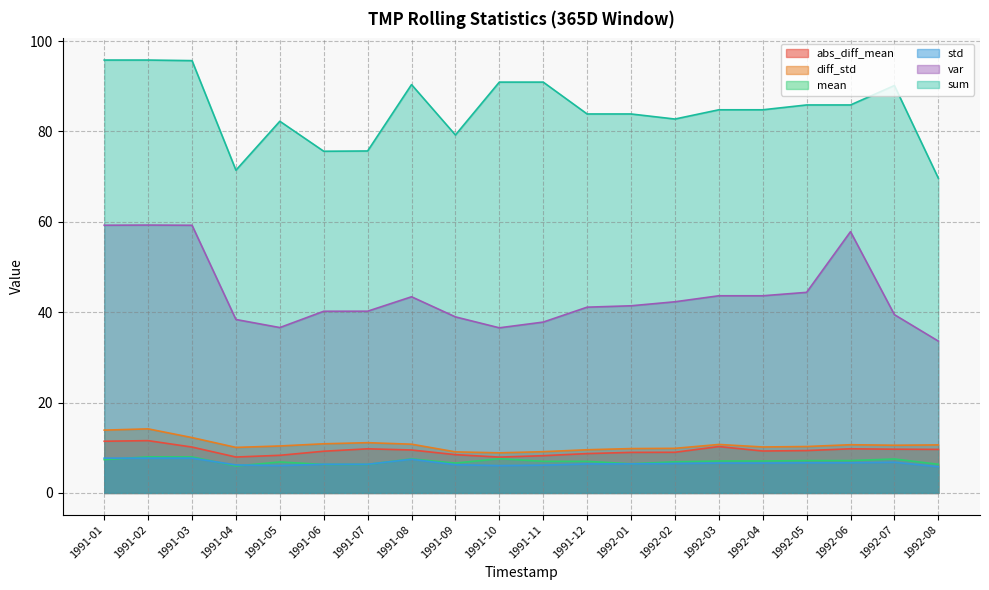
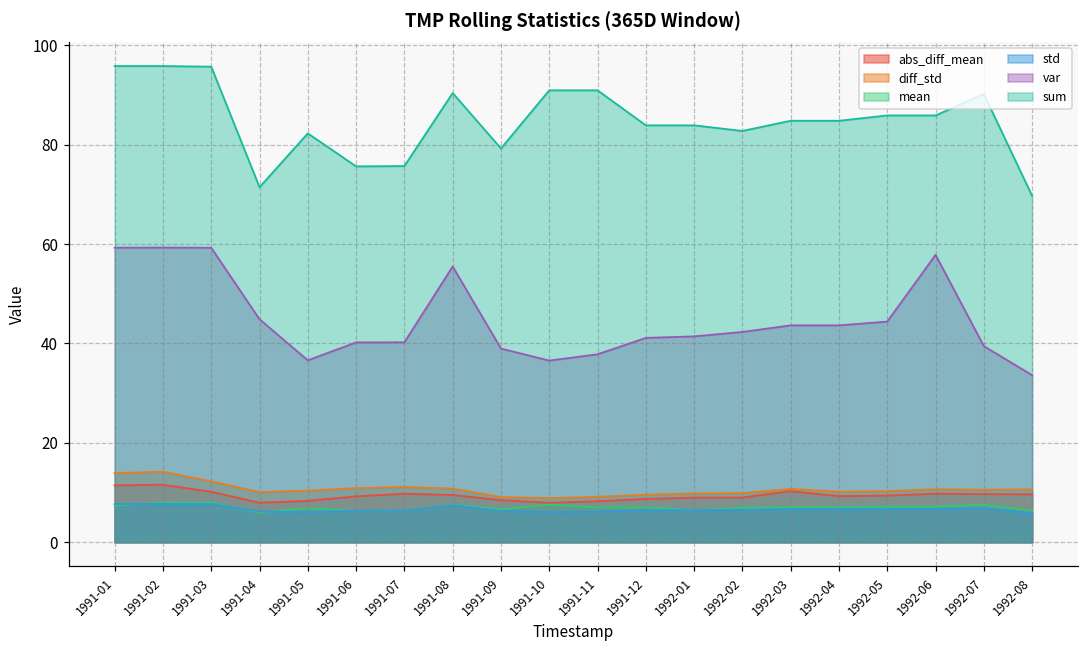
var, 1991-04: 38 -> 45
var, 1991-08: 43 -> 55
